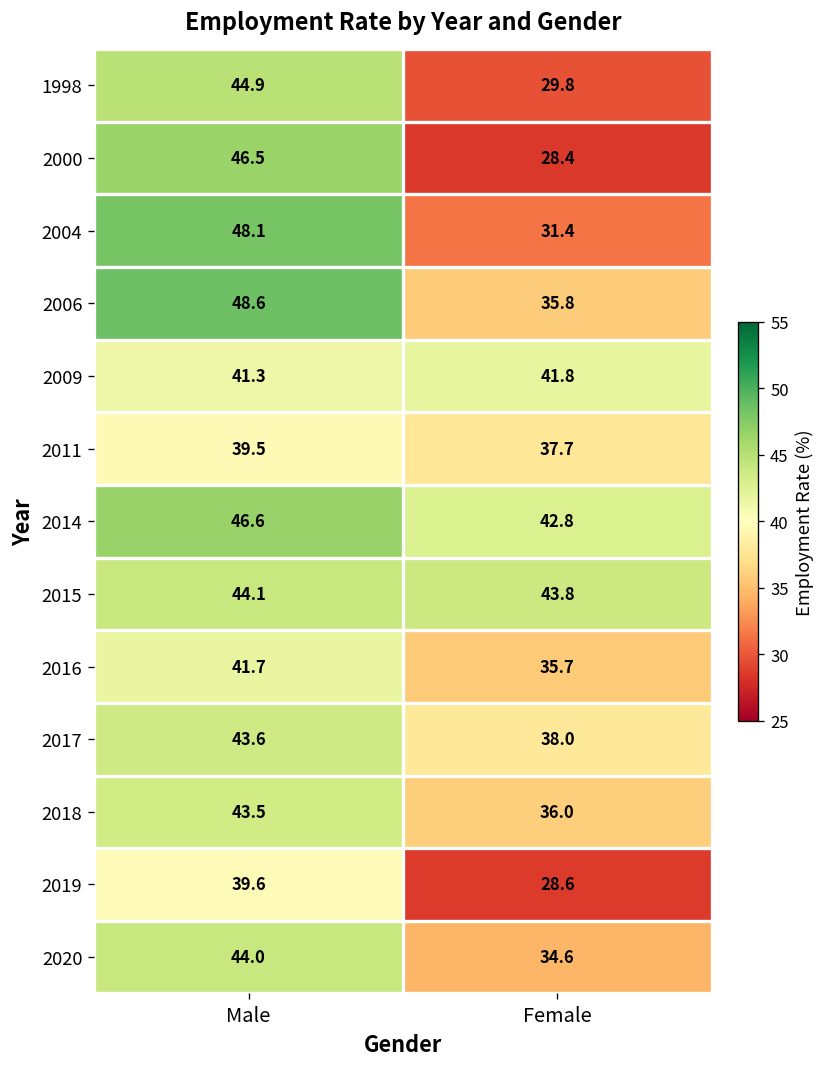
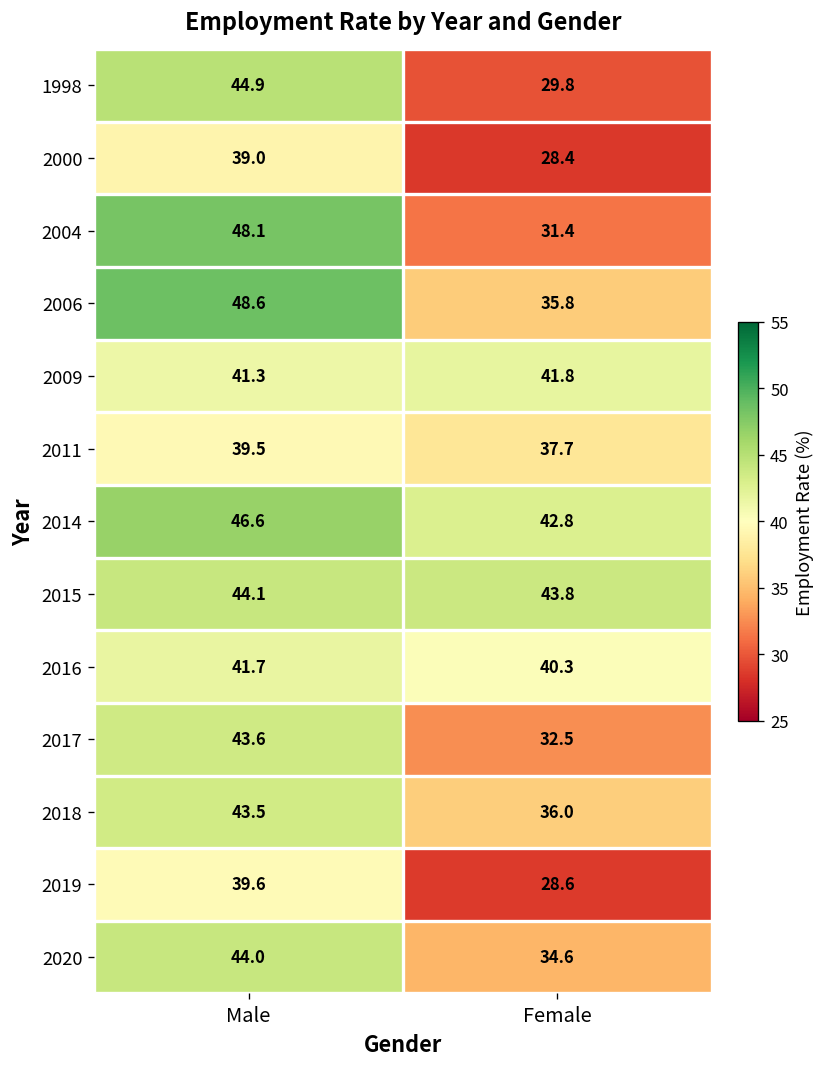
2000, Male: 46.5 -> 39.0
2016, Female: 35.7 -> 40.3
2017, Female: 38.0 -> 32.5
